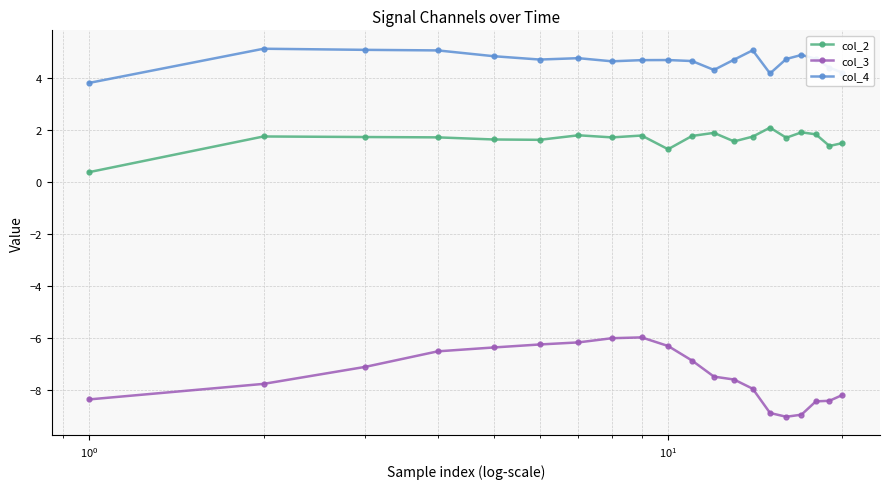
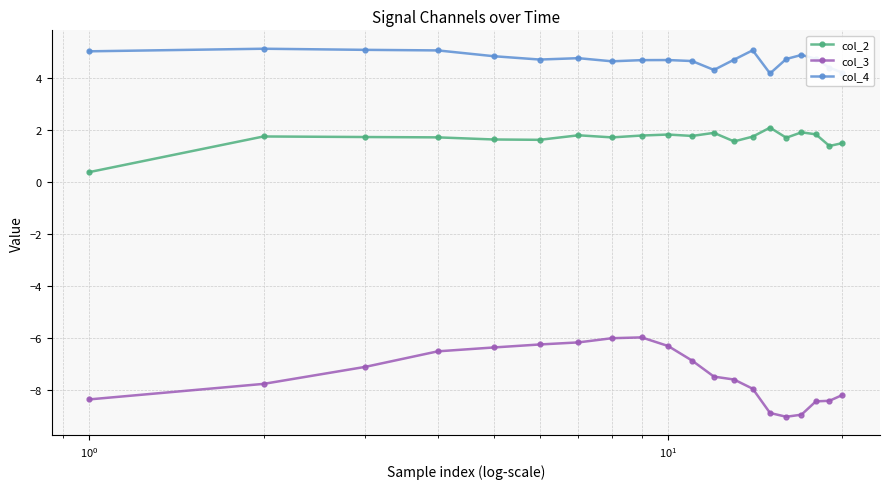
col_4, 10^0: 3.8 -> 5.0
col_2, 10^1: 1.3 -> 1.8
